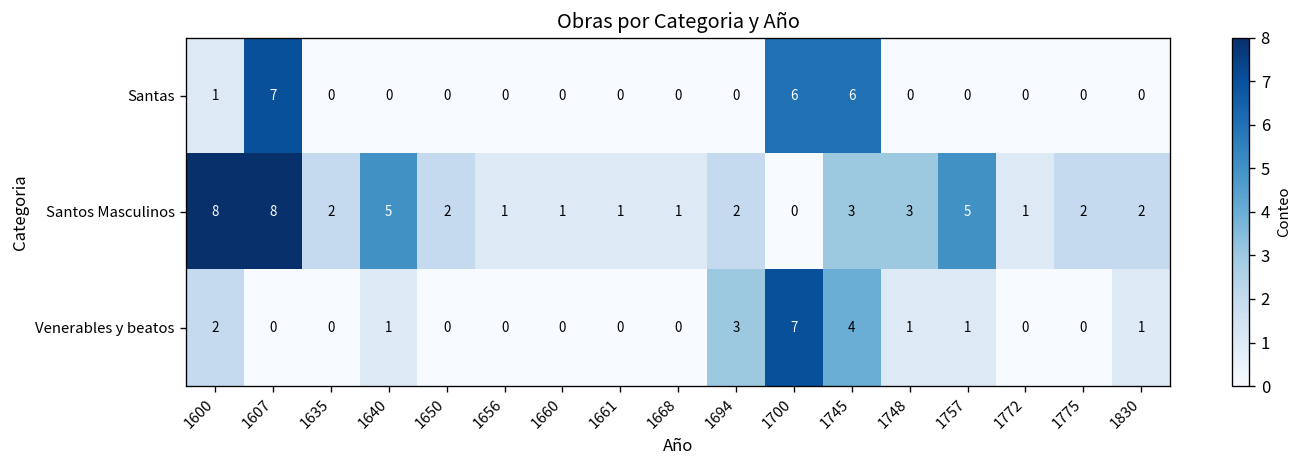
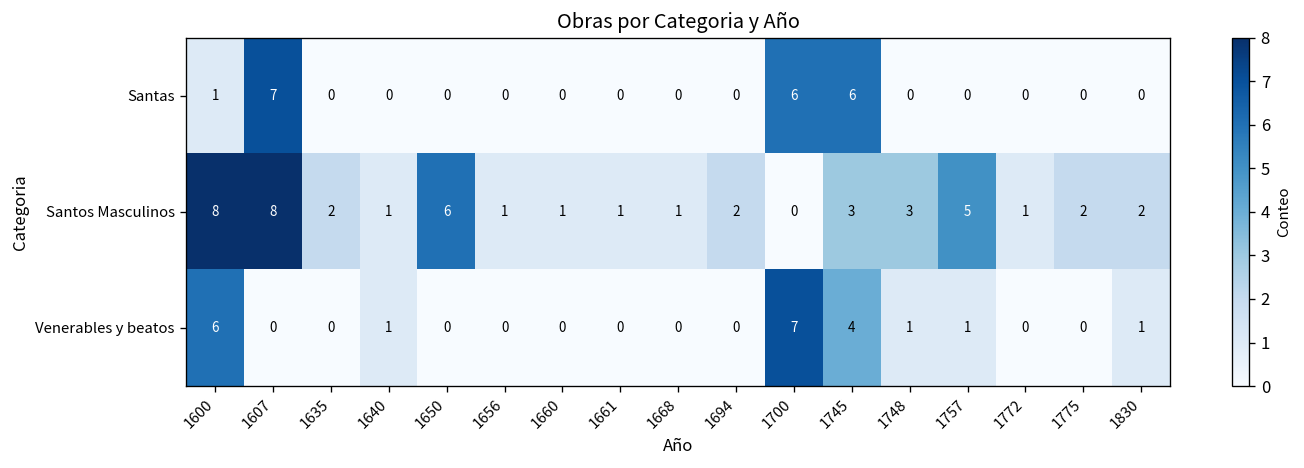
Santos Masculinos, 1640: 5 -> 1
Santos Masculinos, 1650: 2 -> 6
Venerables y beatos, 1600: 2 -> 6
Venerables y beatos, 1694: 3 -> 0
